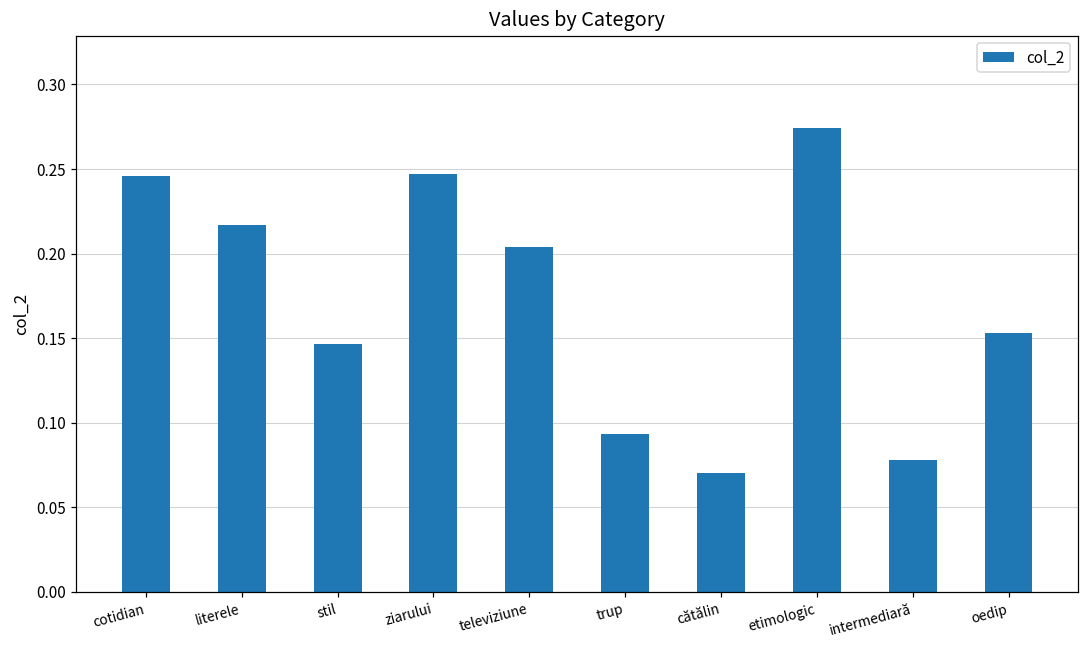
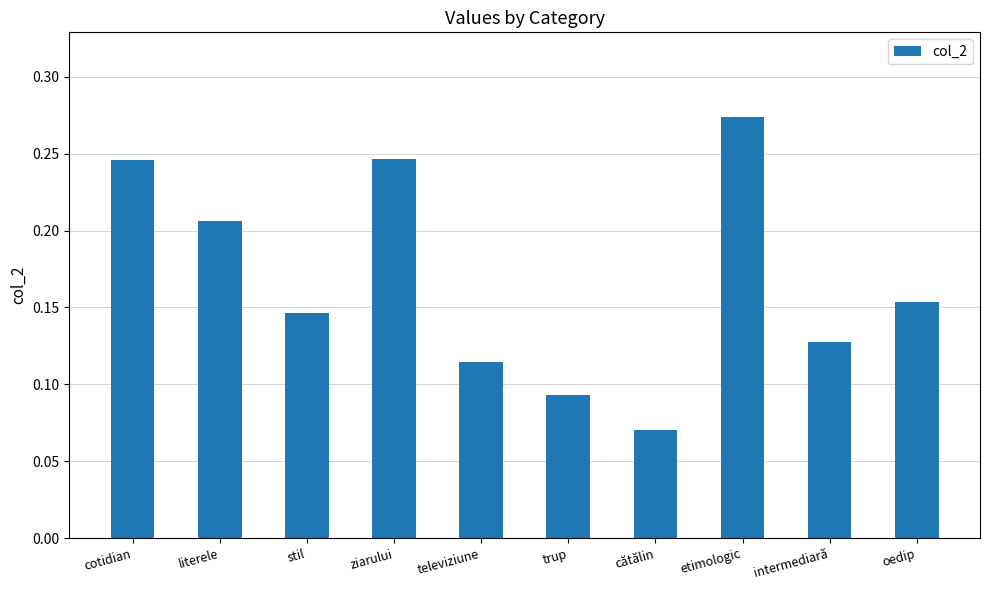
literele: 0.217 -> 0.206
televiziune: 0.204 -> 0.115
intermediară: 0.078 -> 0.128
